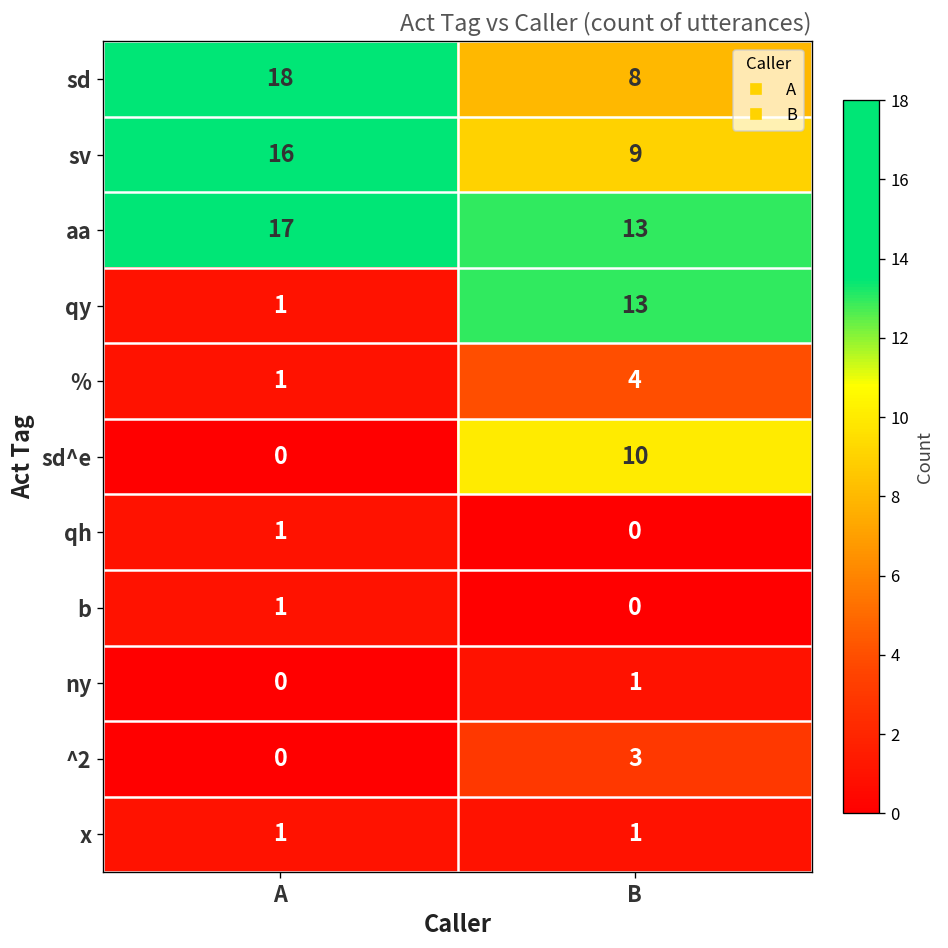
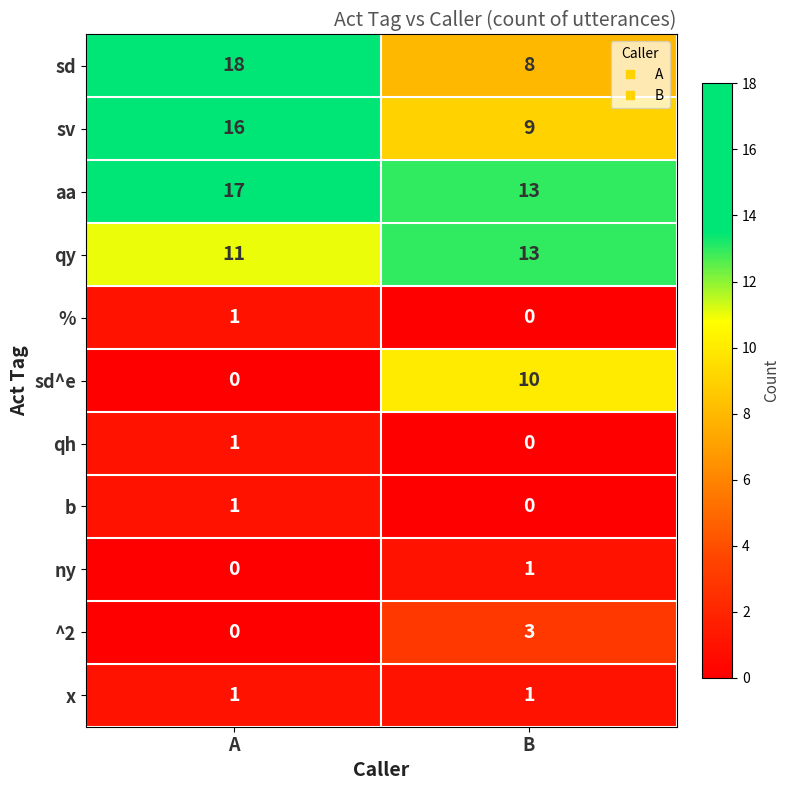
qy, A: 1 -> 11
%, B: 4 -> 0
